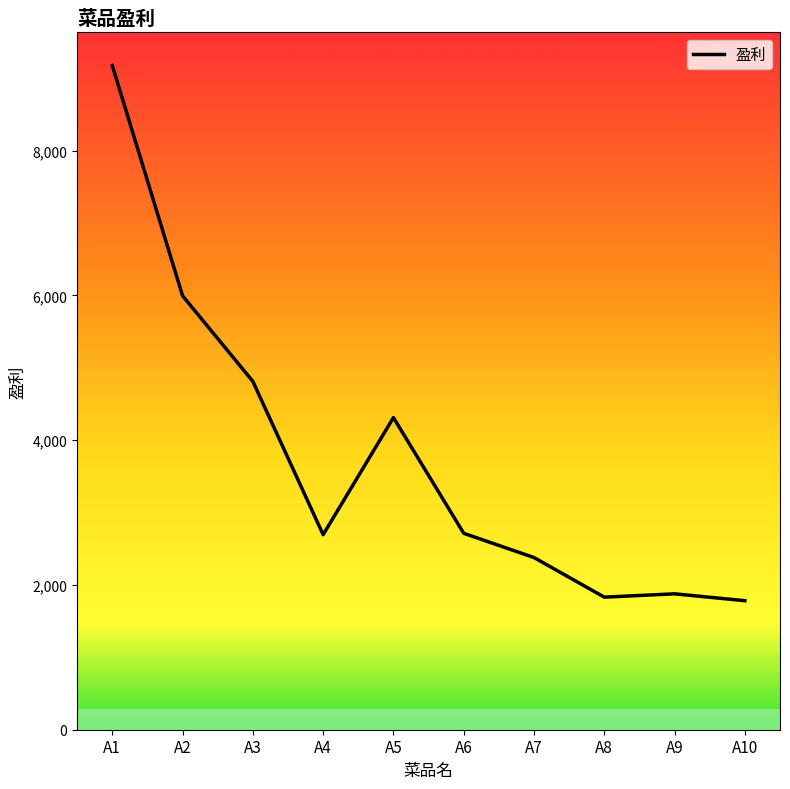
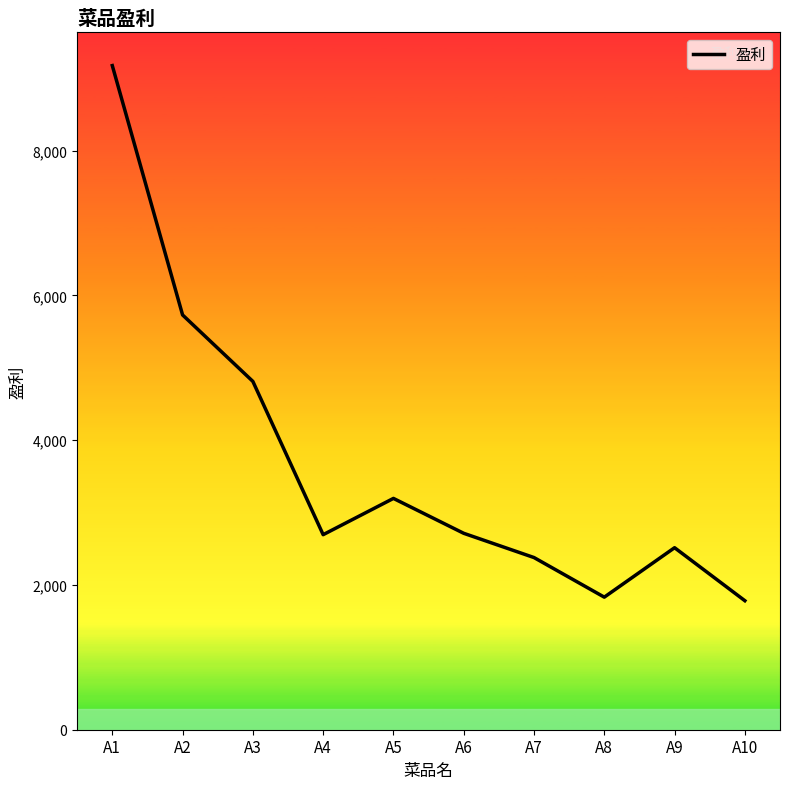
A2: 6,000 -> 5,700
A5: 4,300 -> 3,200
A9: 1,900 -> 2,500
